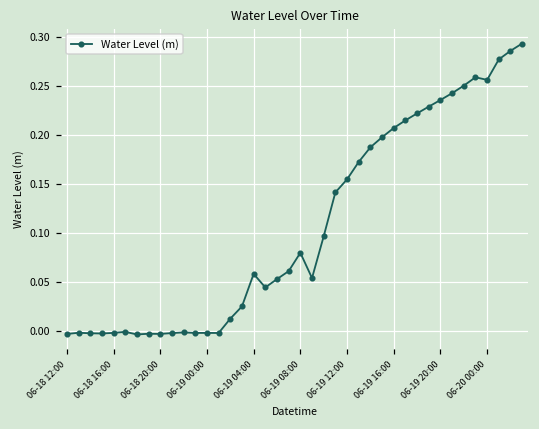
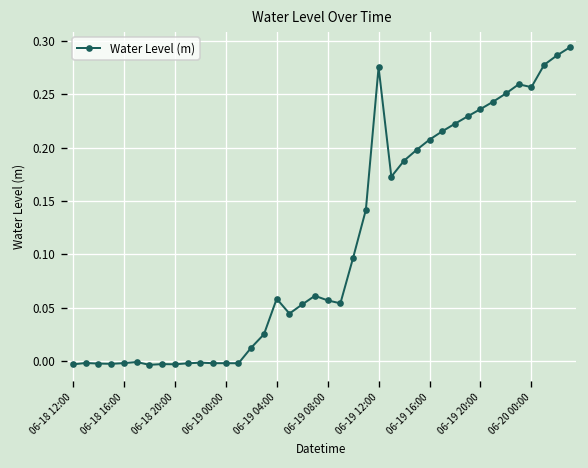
06-19 08:00: 0.08 -> 0.06
06-19 12:00: 0.15 -> 0.28
